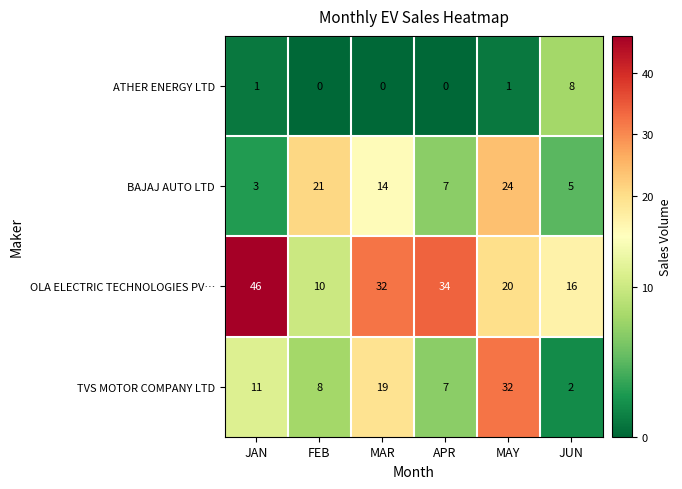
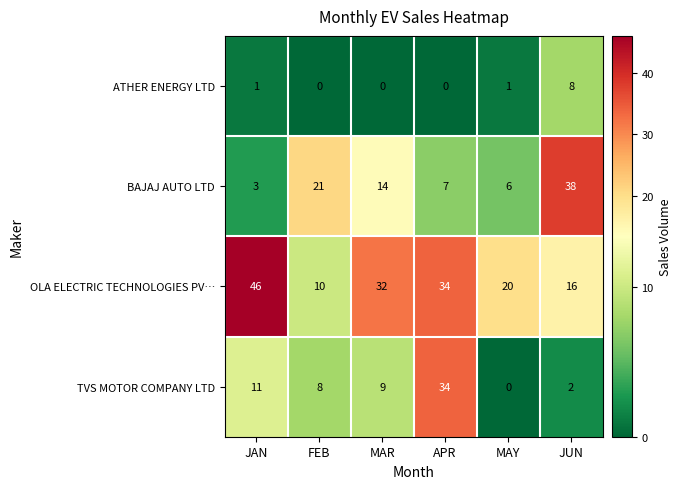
BAJAJ AUTO LTD, MAY: 24 -> 6
BAJAJ AUTO LTD, JUN: 5 -> 38
TVS MOTOR COMPANY LTD, MAR: 19 -> 9
TVS MOTOR COMPANY LTD, APR: 7 -> 34
TVS MOTOR COMPANY LTD, MAY: 32 -> 0
